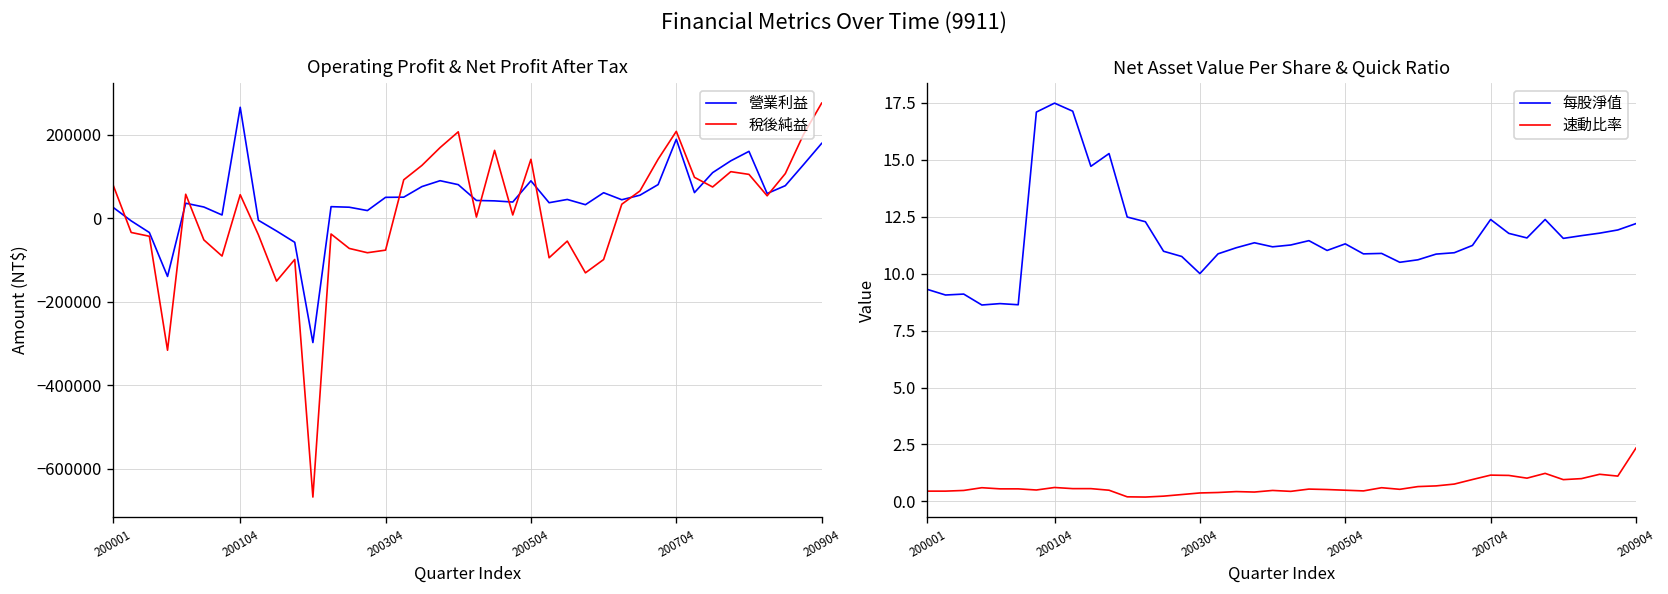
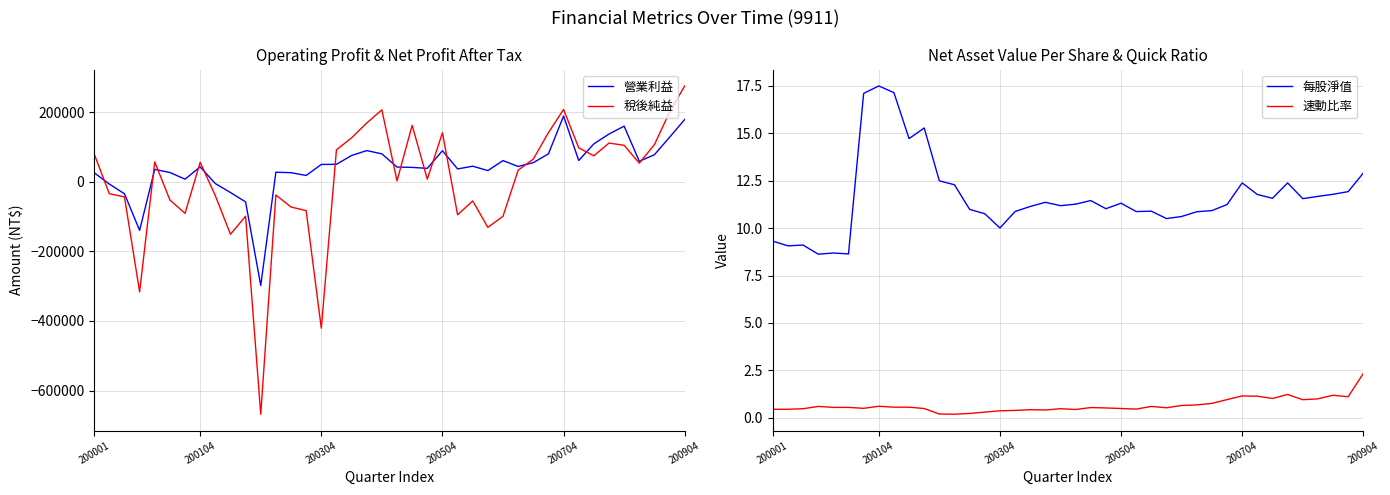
Operating Profit & Net Profit After Tax, 營業利益, 200104: 270000 -> 40000
Operating Profit & Net Profit After Tax, 稅後純益, 200304: -80000 -> -420000
Net Asset Value Per Share & Quick Ratio, 每股淨值, 200904: 12.2 -> 12.9
